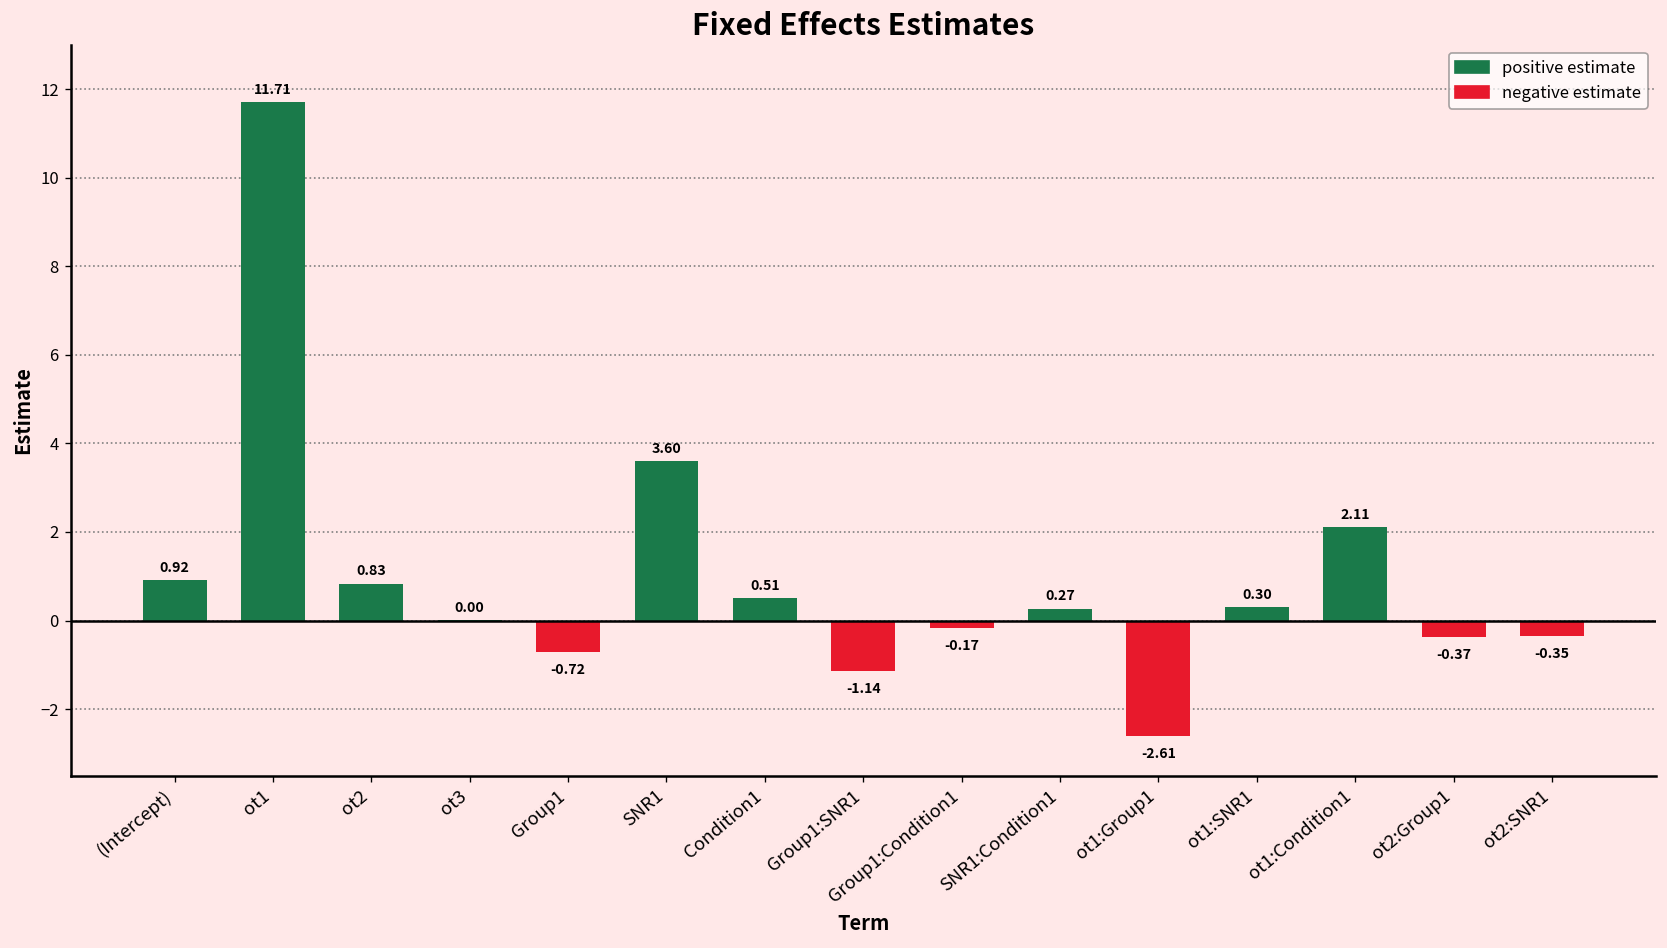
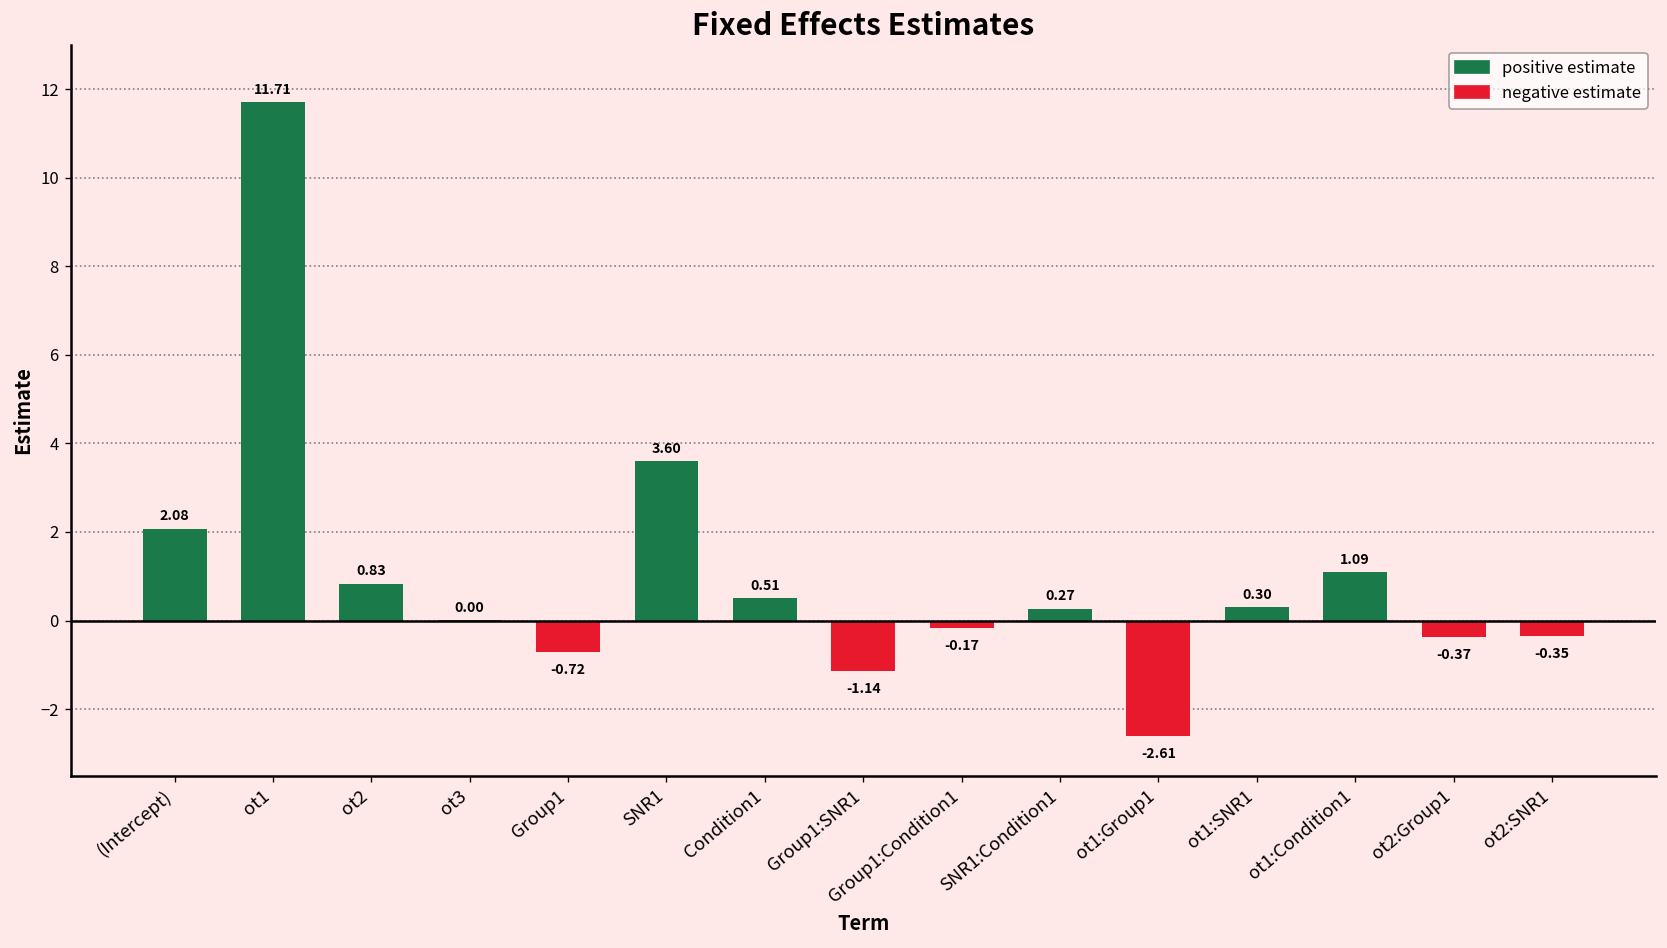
positive estimate, (Intercept): 0.92 -> 2.08
positive estimate, ot1:Condition1: 2.11 -> 1.09
